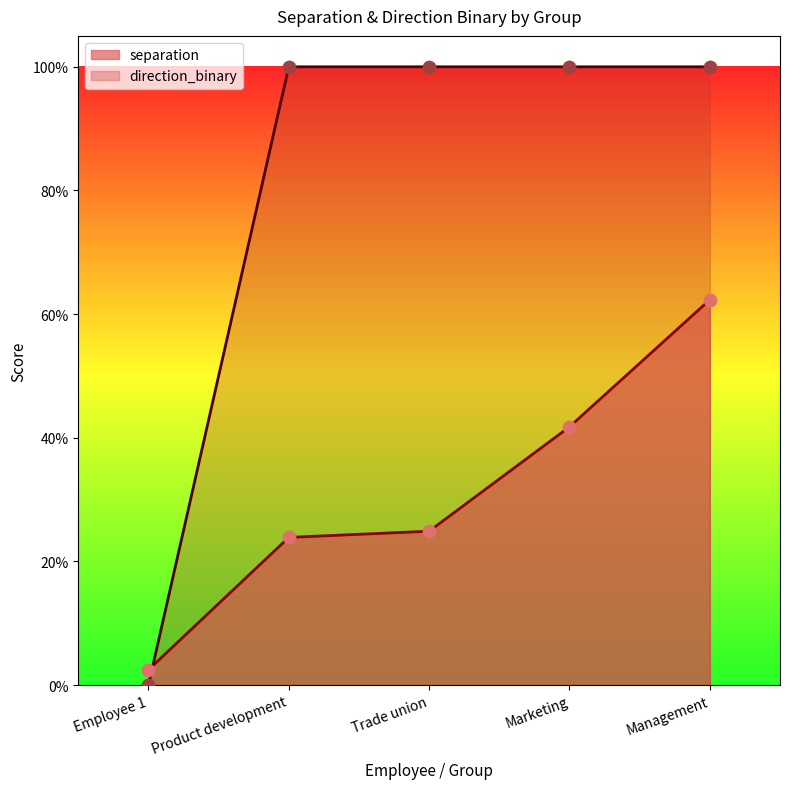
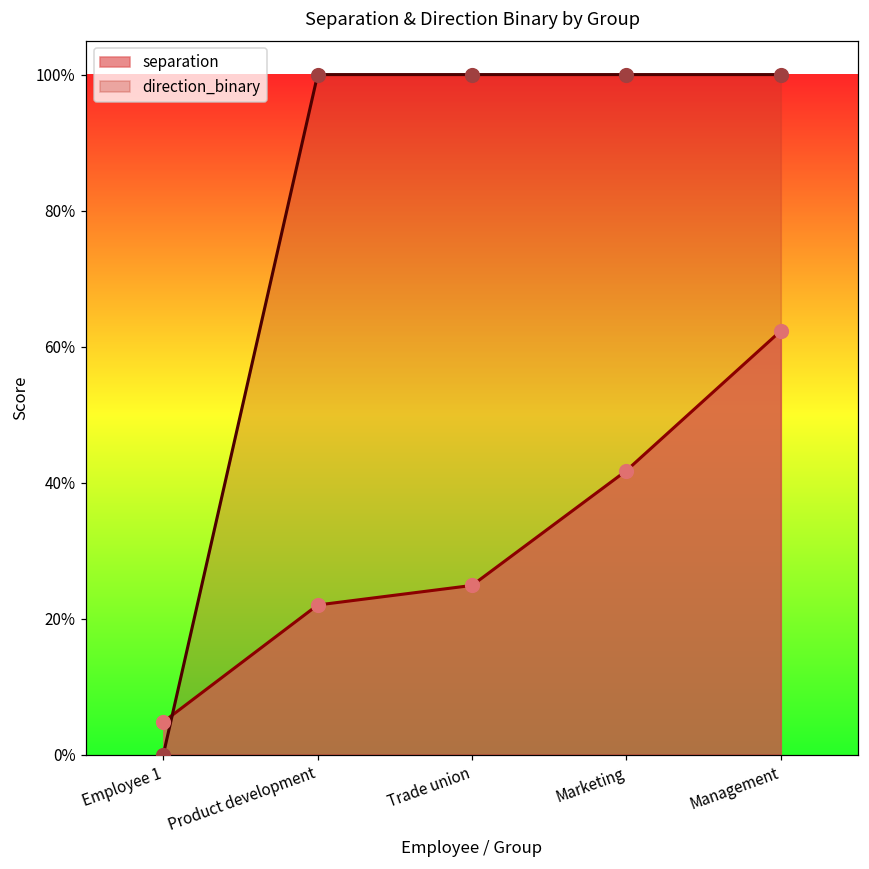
separation, Employee 1: 2% -> 5%
separation, Product development: 24% -> 22%
